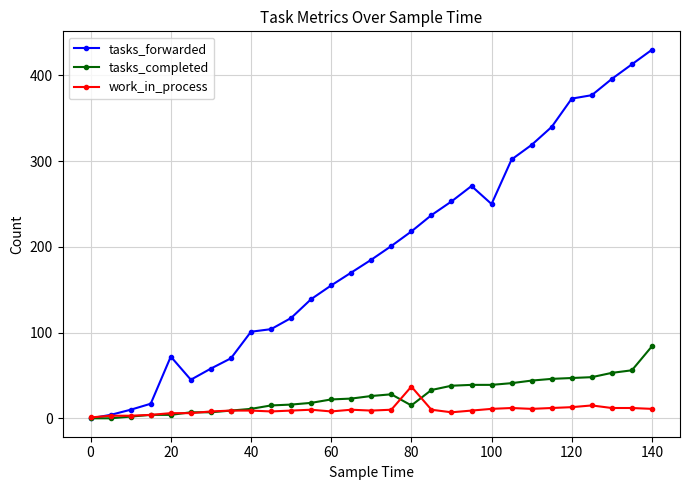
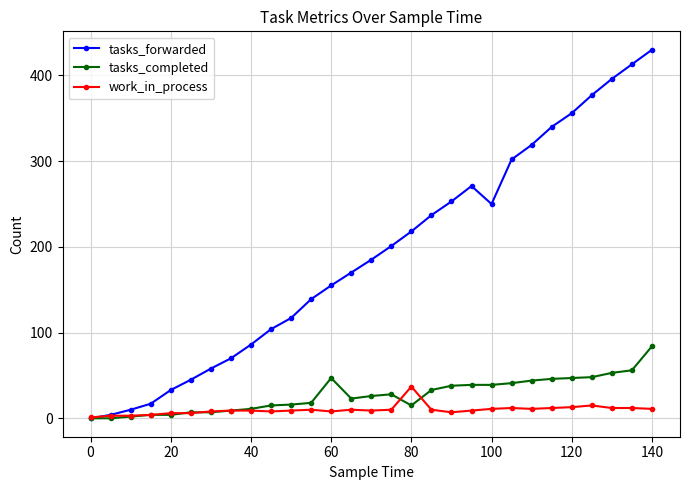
tasks_forwarded, 20: 70 -> 30
tasks_forwarded, 40: 100 -> 90
tasks_completed, 60: 20 -> 50
tasks_forwarded, 120: 370 -> 360
